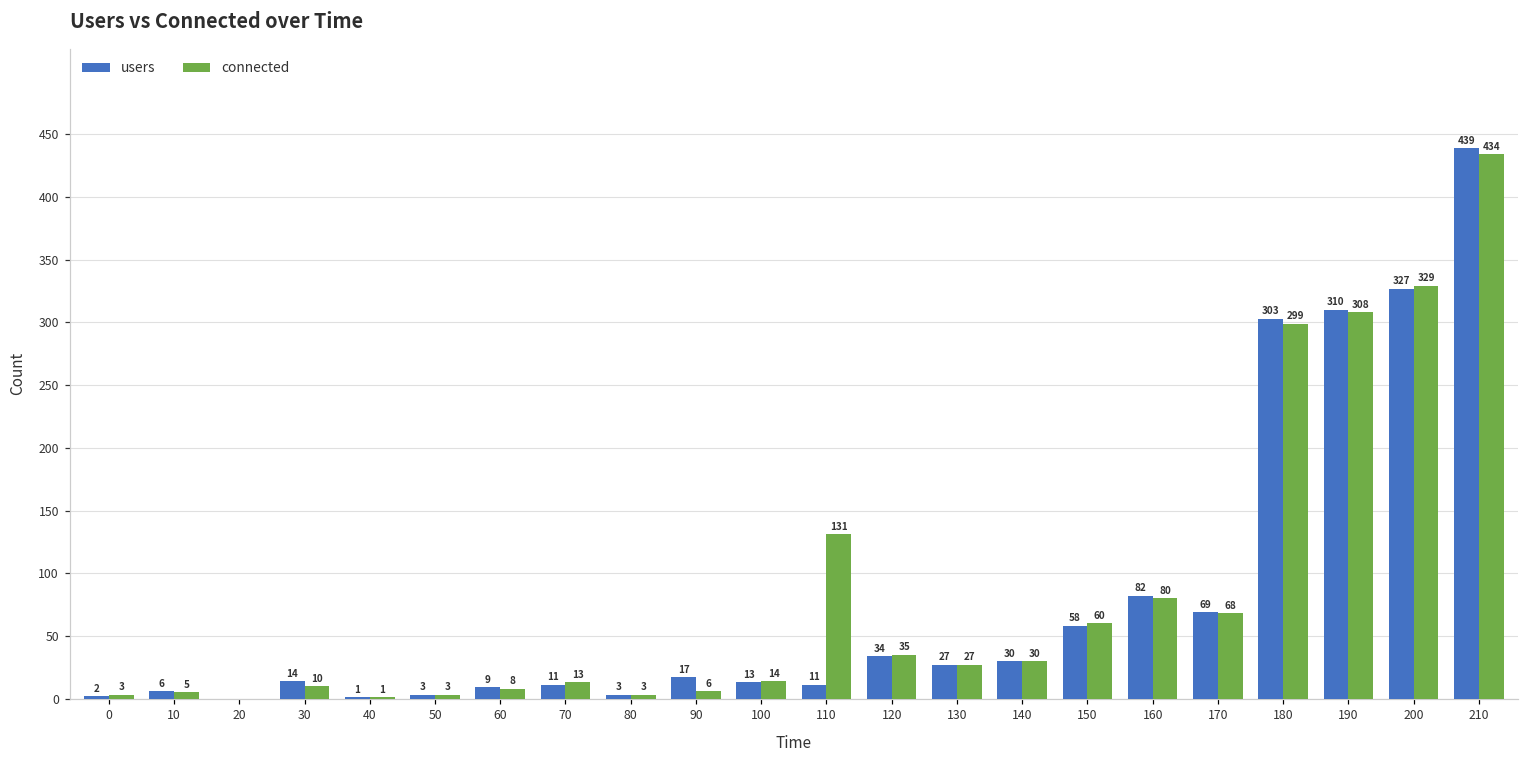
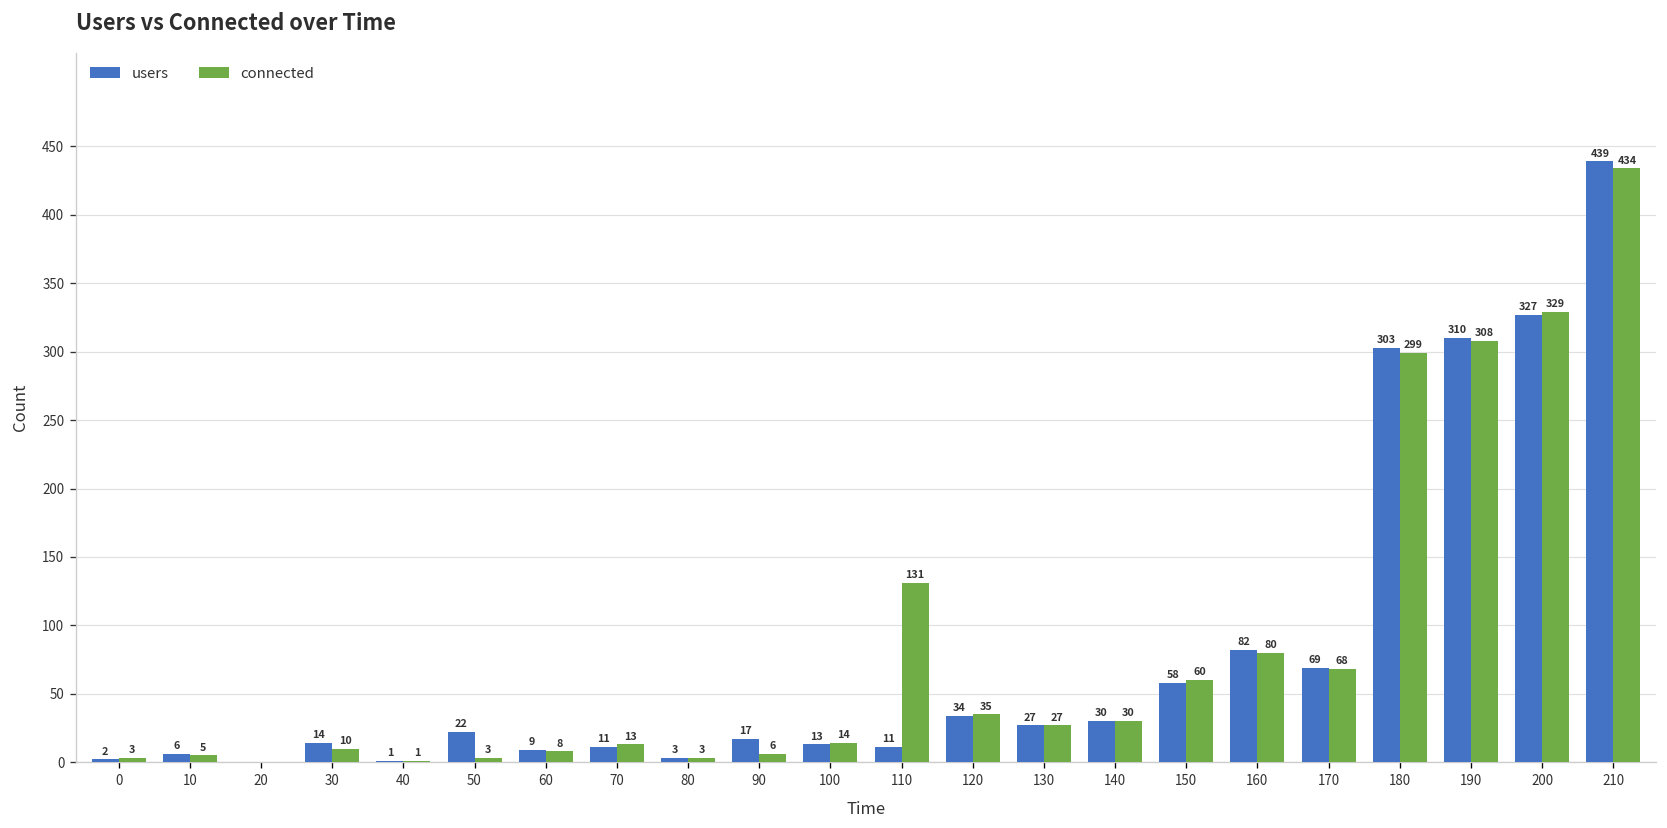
users, 50: 3 -> 22
